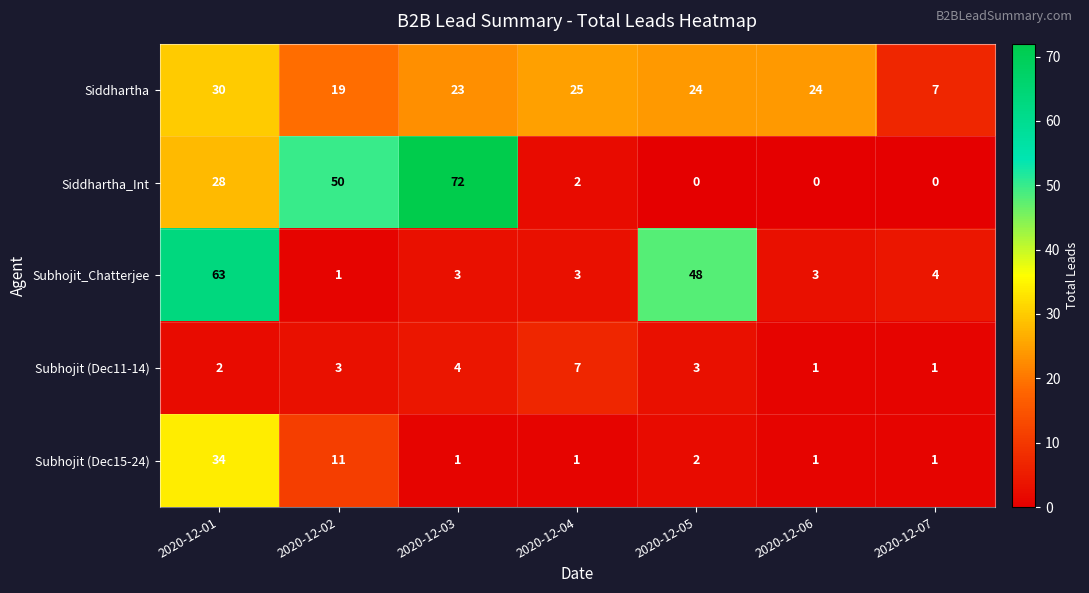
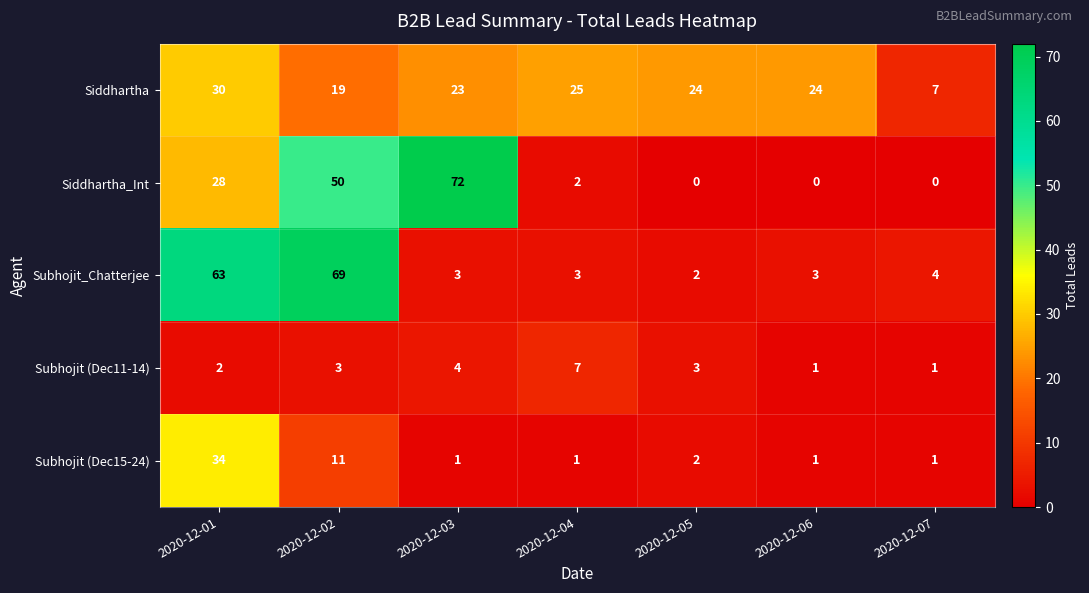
Subhojit_Chatterjee, 2020-12-02: 1 -> 69
Subhojit_Chatterjee, 2020-12-05: 48 -> 2
